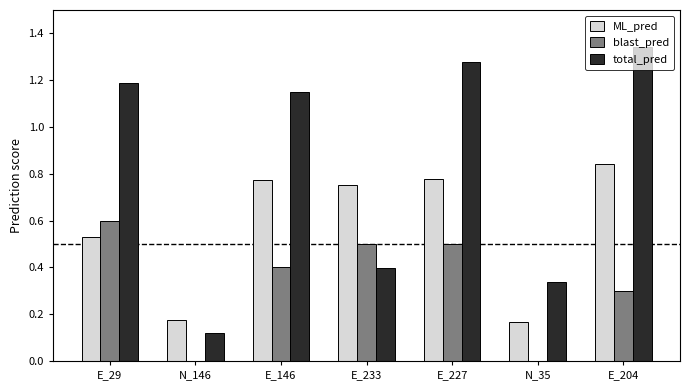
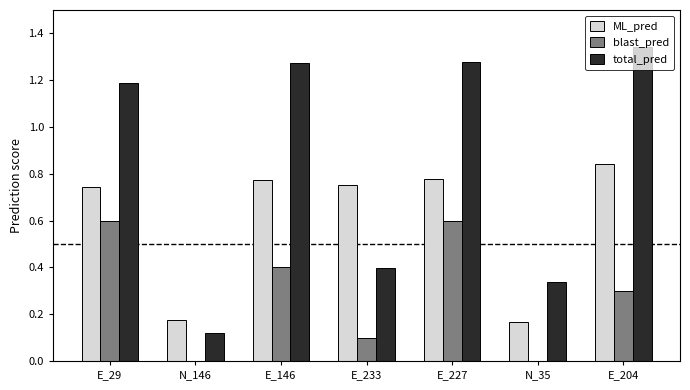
ML_pred, E_29: 0.53 -> 0.74
total_pred, E_146: 1.15 -> 1.27
blast_pred, E_233: 0.5 -> 0.1
blast_pred, E_227: 0.5 -> 0.6
